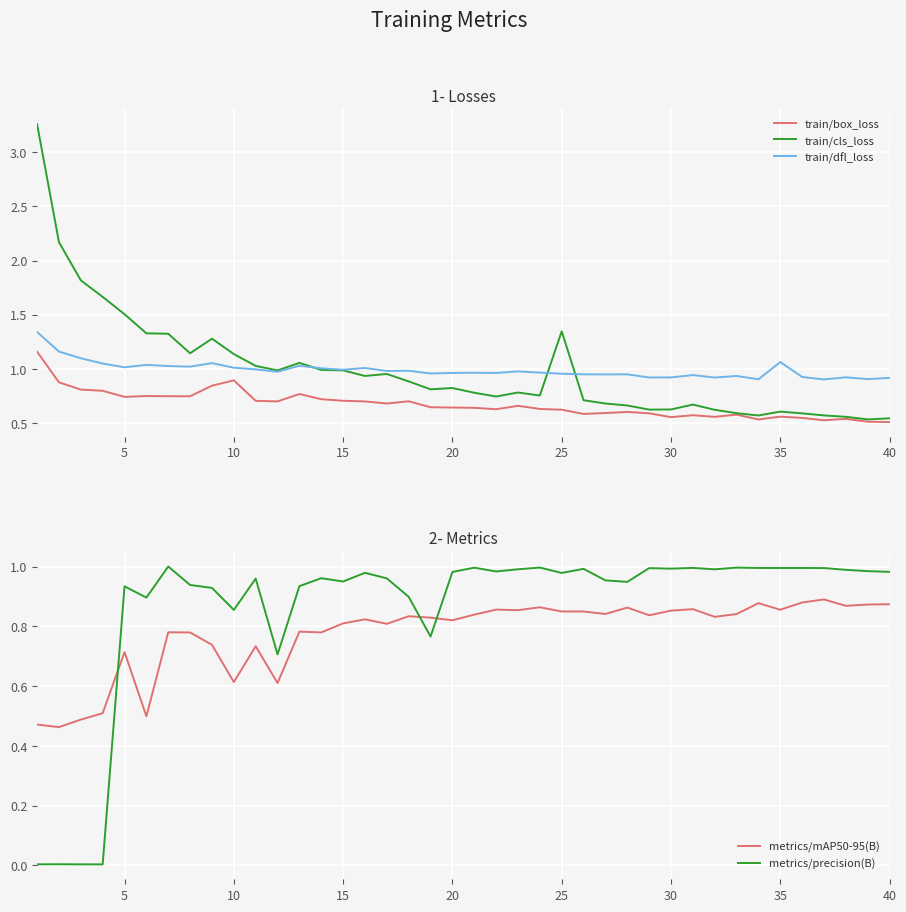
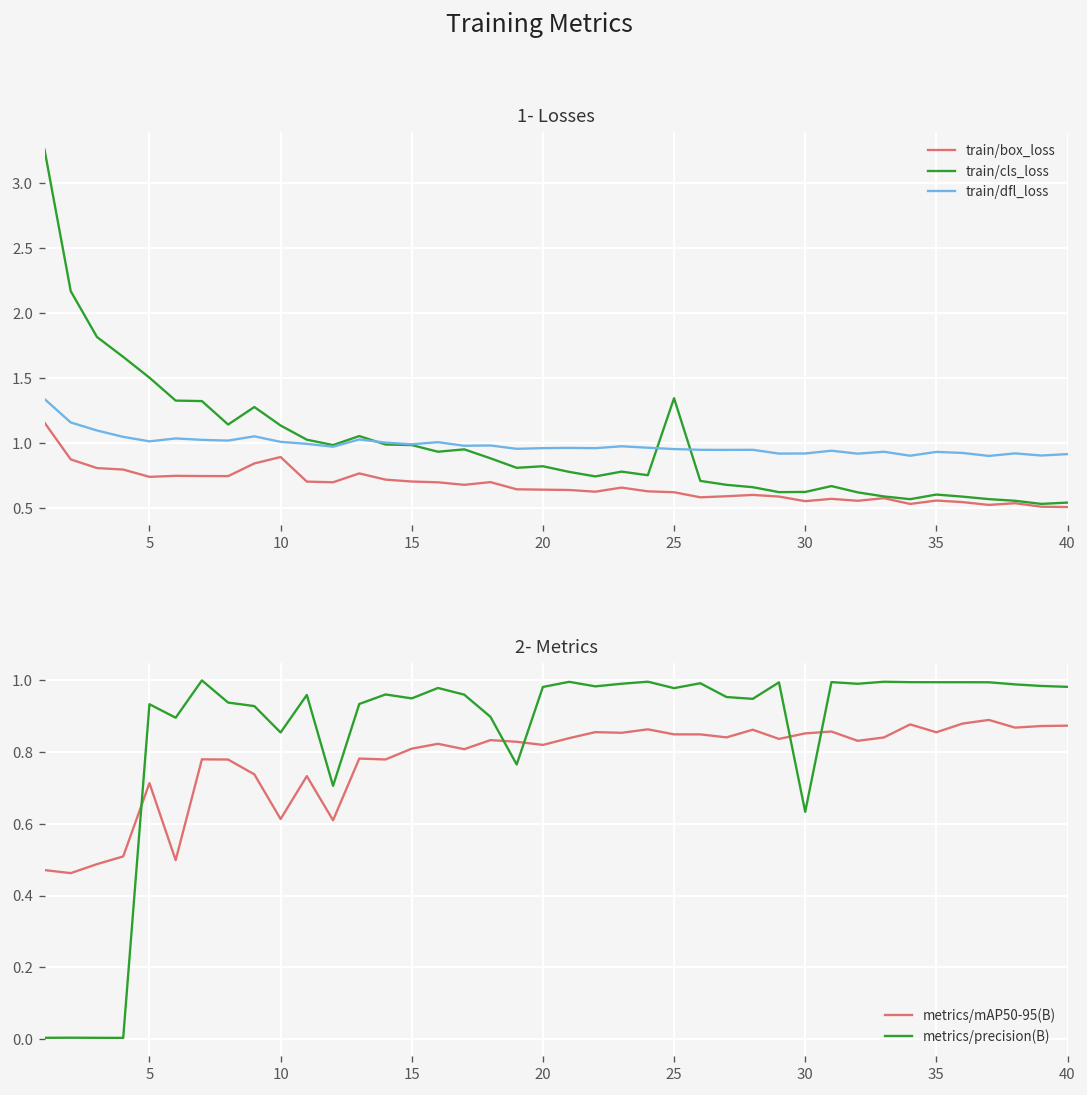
1- Losses, train/dfl_loss, 35: 1.06 -> 0.93
2- Metrics, metrics/precision(B), 30: 0.99 -> 0.63
